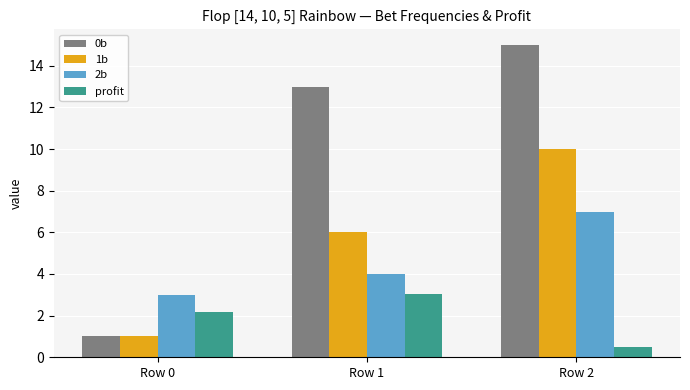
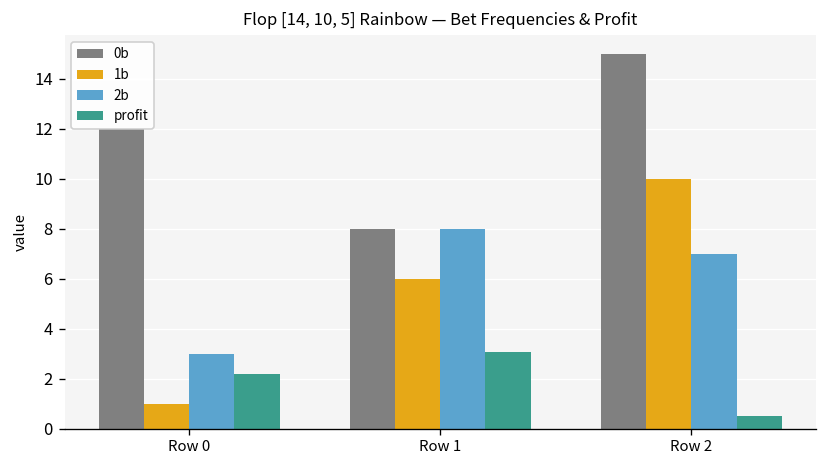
0b, Row 0: 1 -> 12
0b, Row 1: 13 -> 8
2b, Row 1: 4 -> 8
